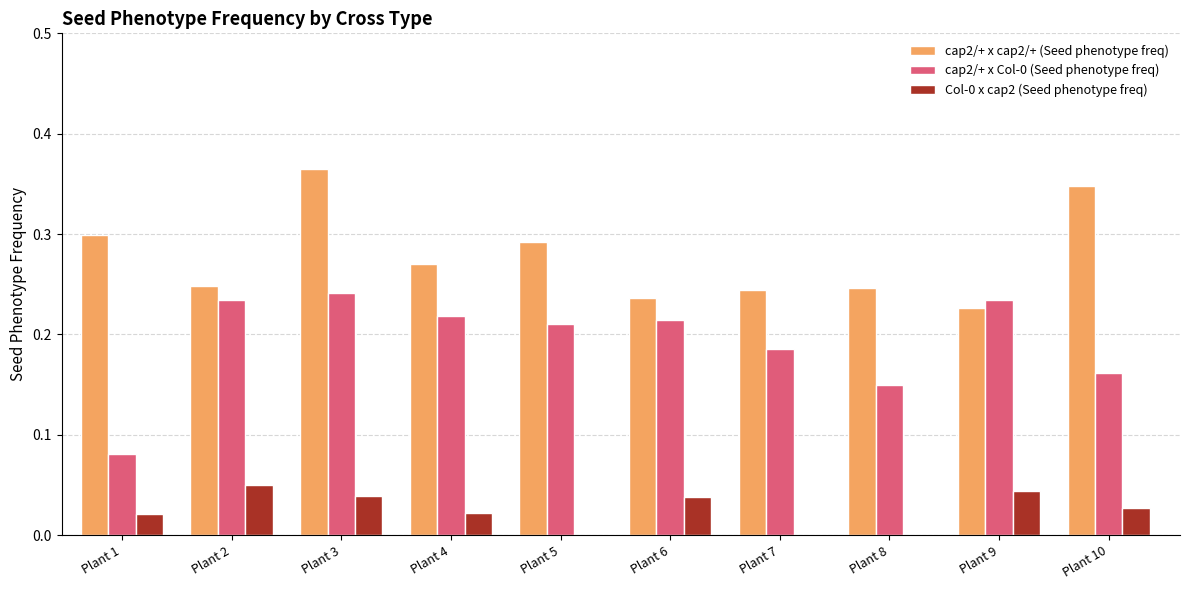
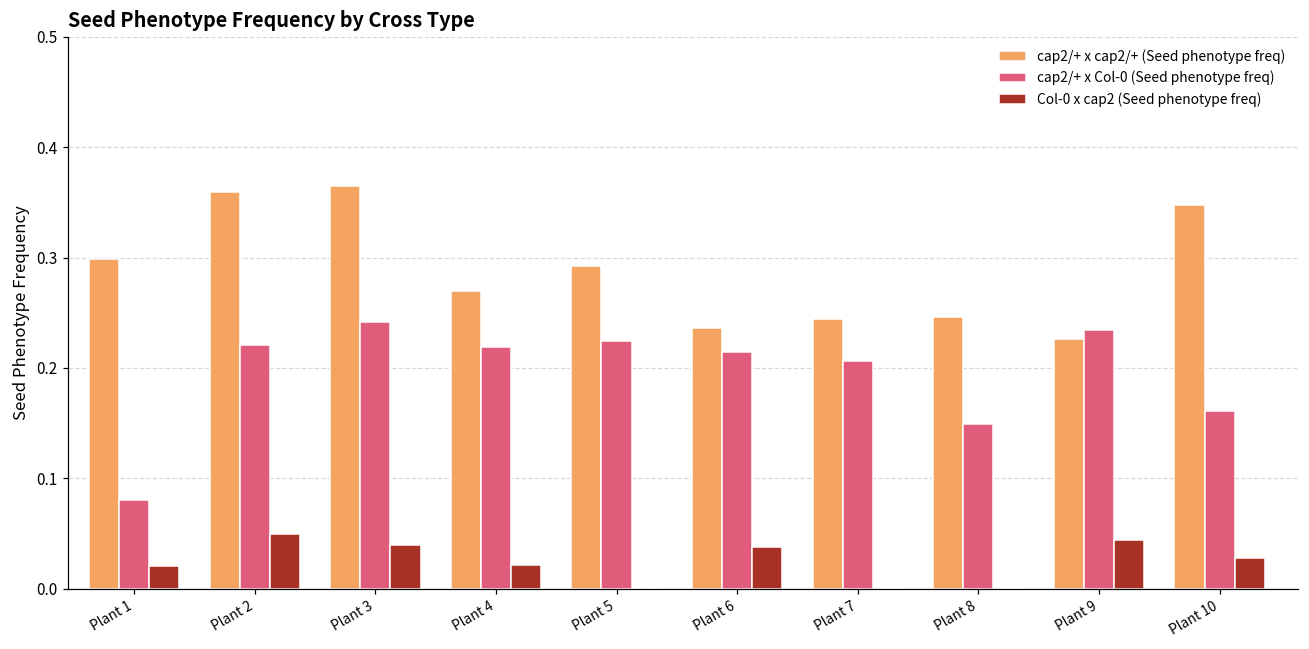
cap2/+ x cap2/+ (Seed phenotype freq), Plant 2: 0.248 -> 0.359
cap2/+ x Col-0 (Seed phenotype freq), Plant 2: 0.234 -> 0.221
cap2/+ x Col-0 (Seed phenotype freq), Plant 5: 0.211 -> 0.224
cap2/+ x Col-0 (Seed phenotype freq), Plant 7: 0.185 -> 0.206
